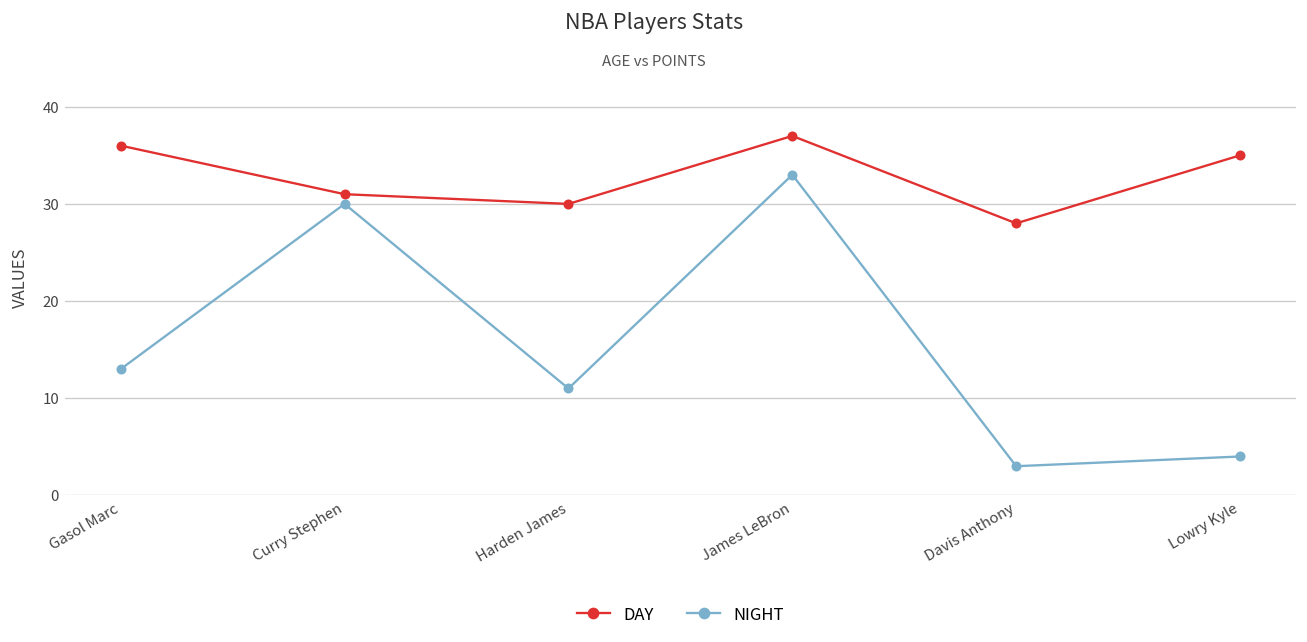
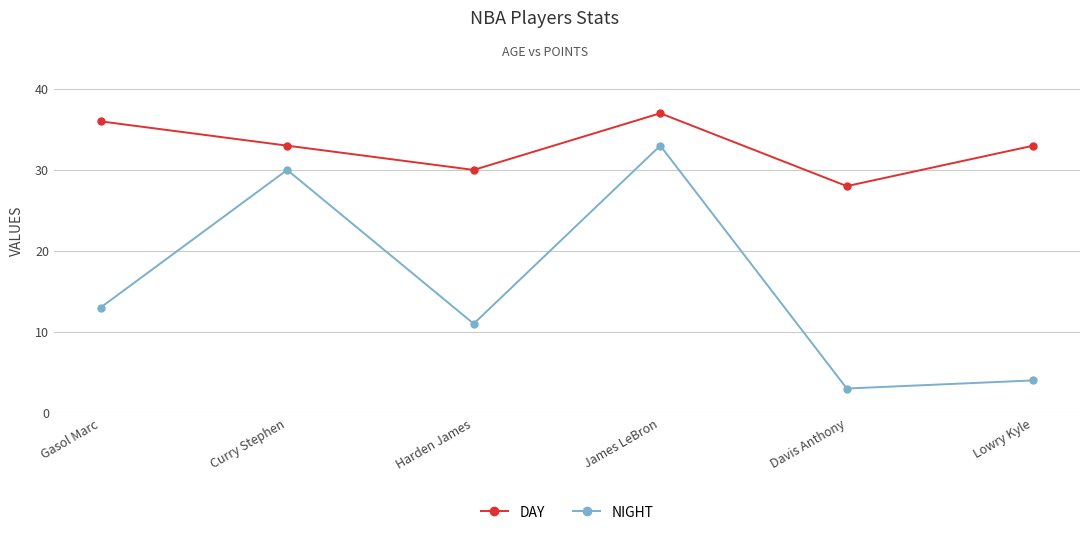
DAY, Curry Stephen: 31 -> 33
DAY, Lowry Kyle: 35 -> 33
